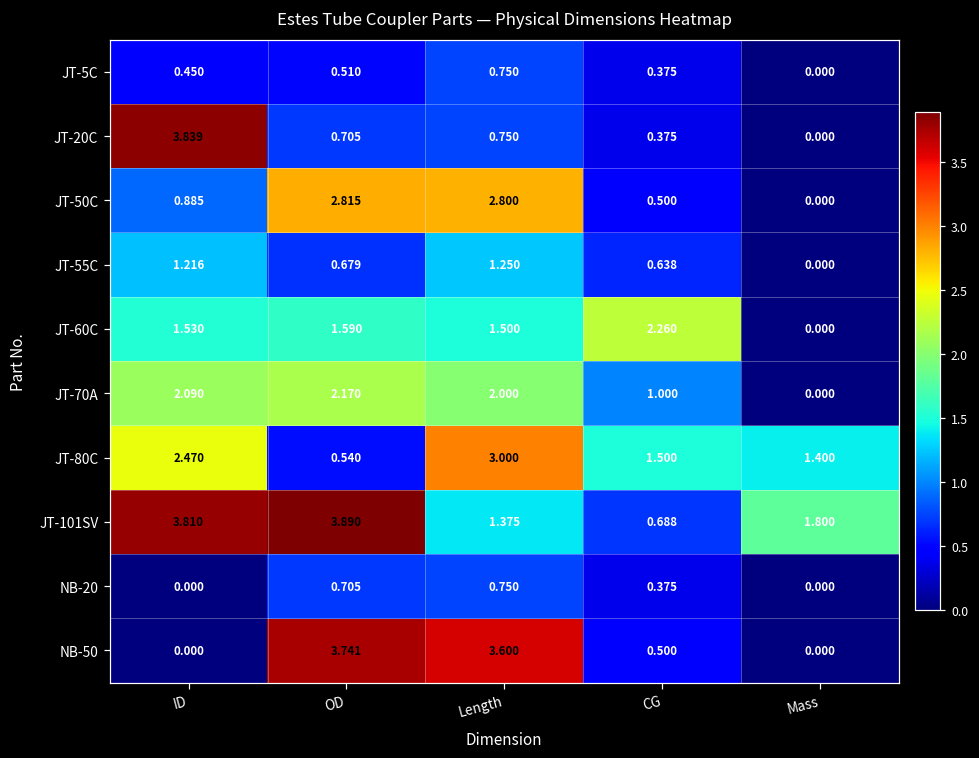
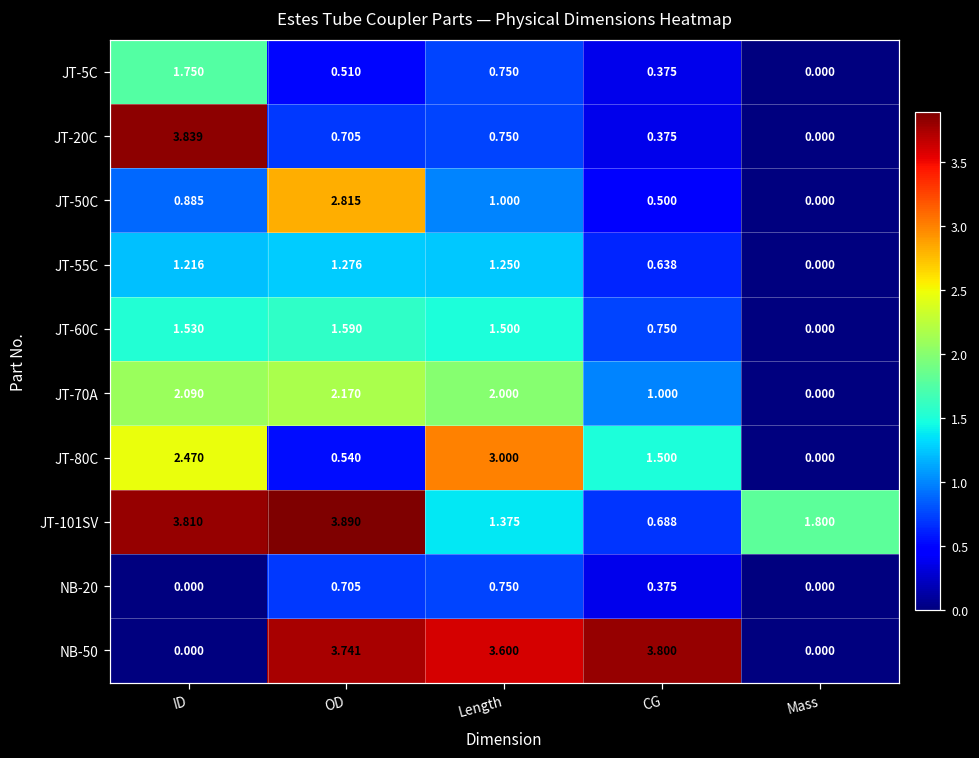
JT-5C, ID: 0.450 -> 1.750
JT-50C, Length: 2.800 -> 1.000
JT-55C, OD: 0.679 -> 1.276
JT-60C, CG: 2.260 -> 0.750
JT-80C, Mass: 1.400 -> 0.000
NB-50, CG: 0.500 -> 3.800
